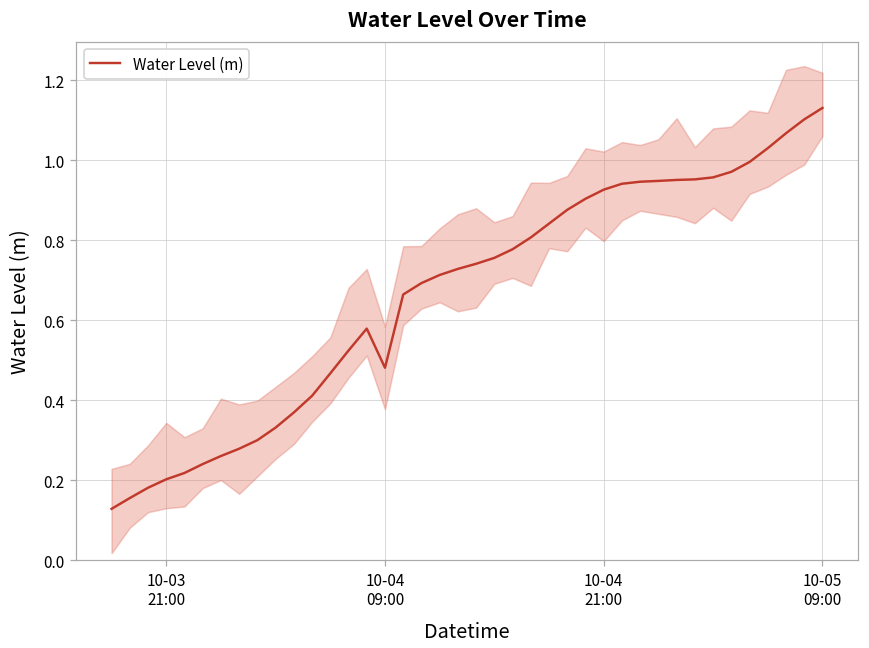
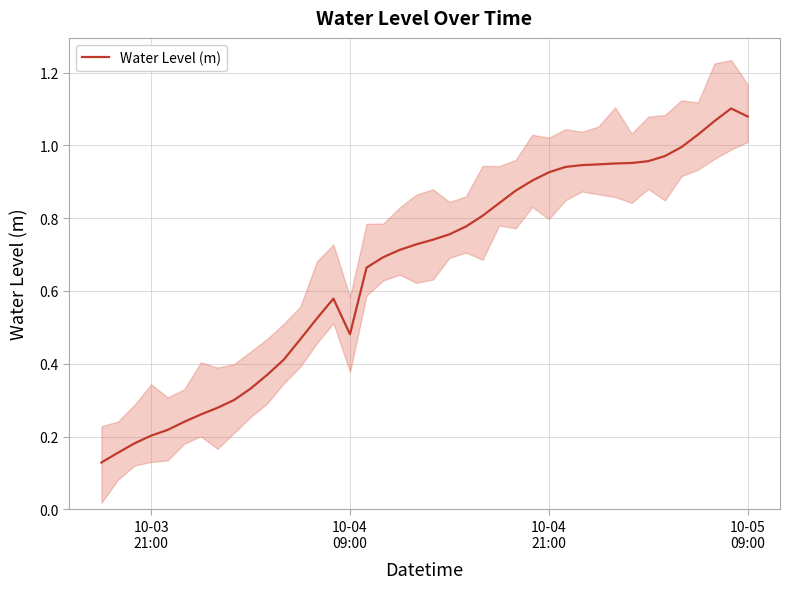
Water Level (m), 10-05 09:00: 1.13 -> 1.08
